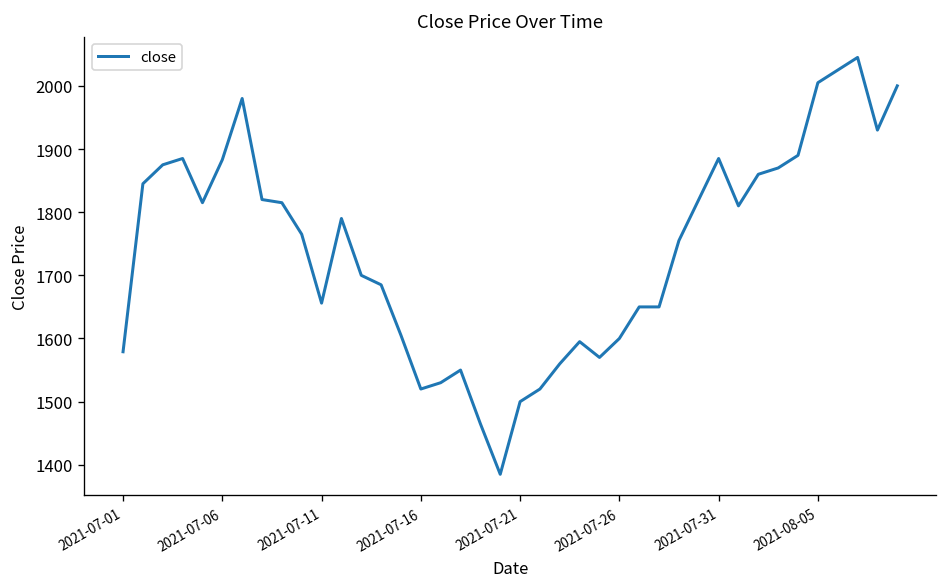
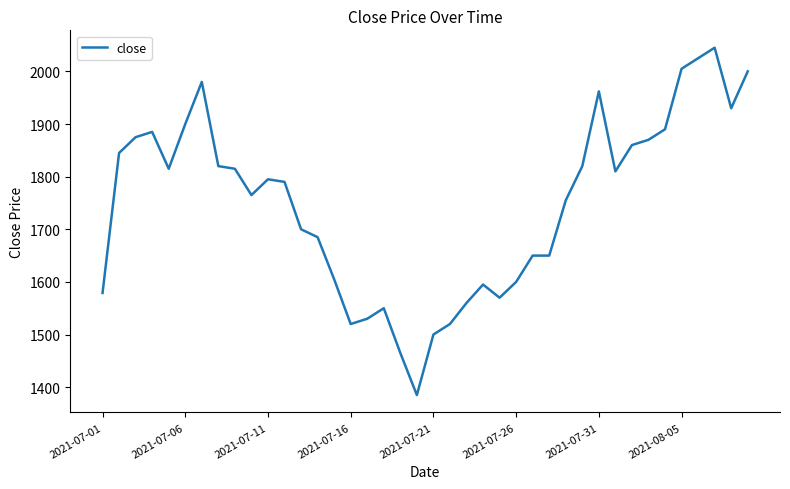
2021-07-06: 1880 -> 1900
2021-07-11: 1660 -> 1800
2021-07-31: 1890 -> 1960
